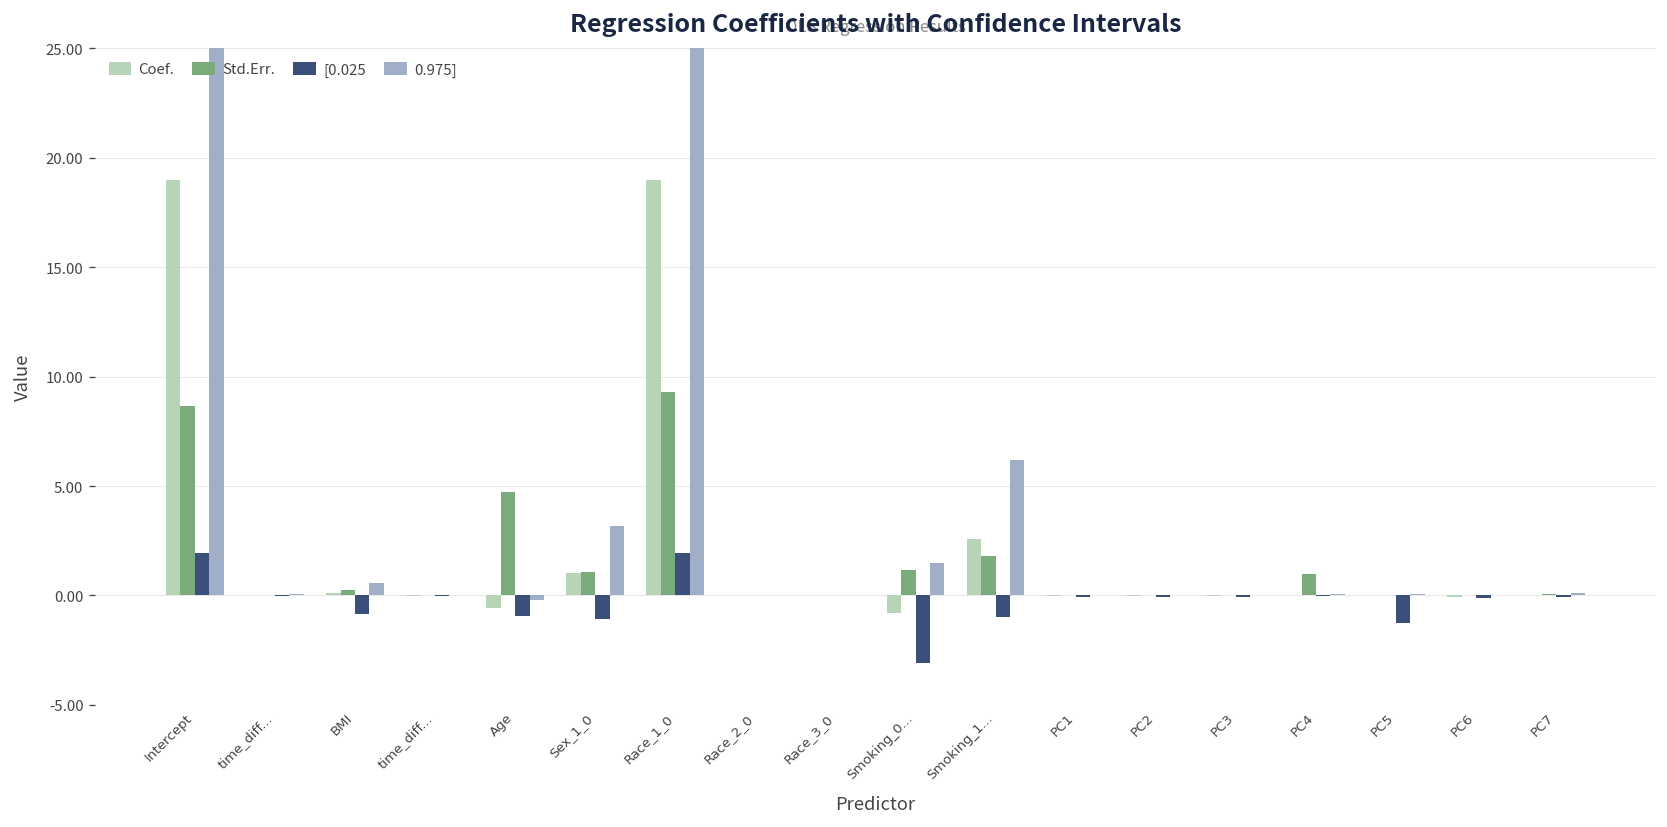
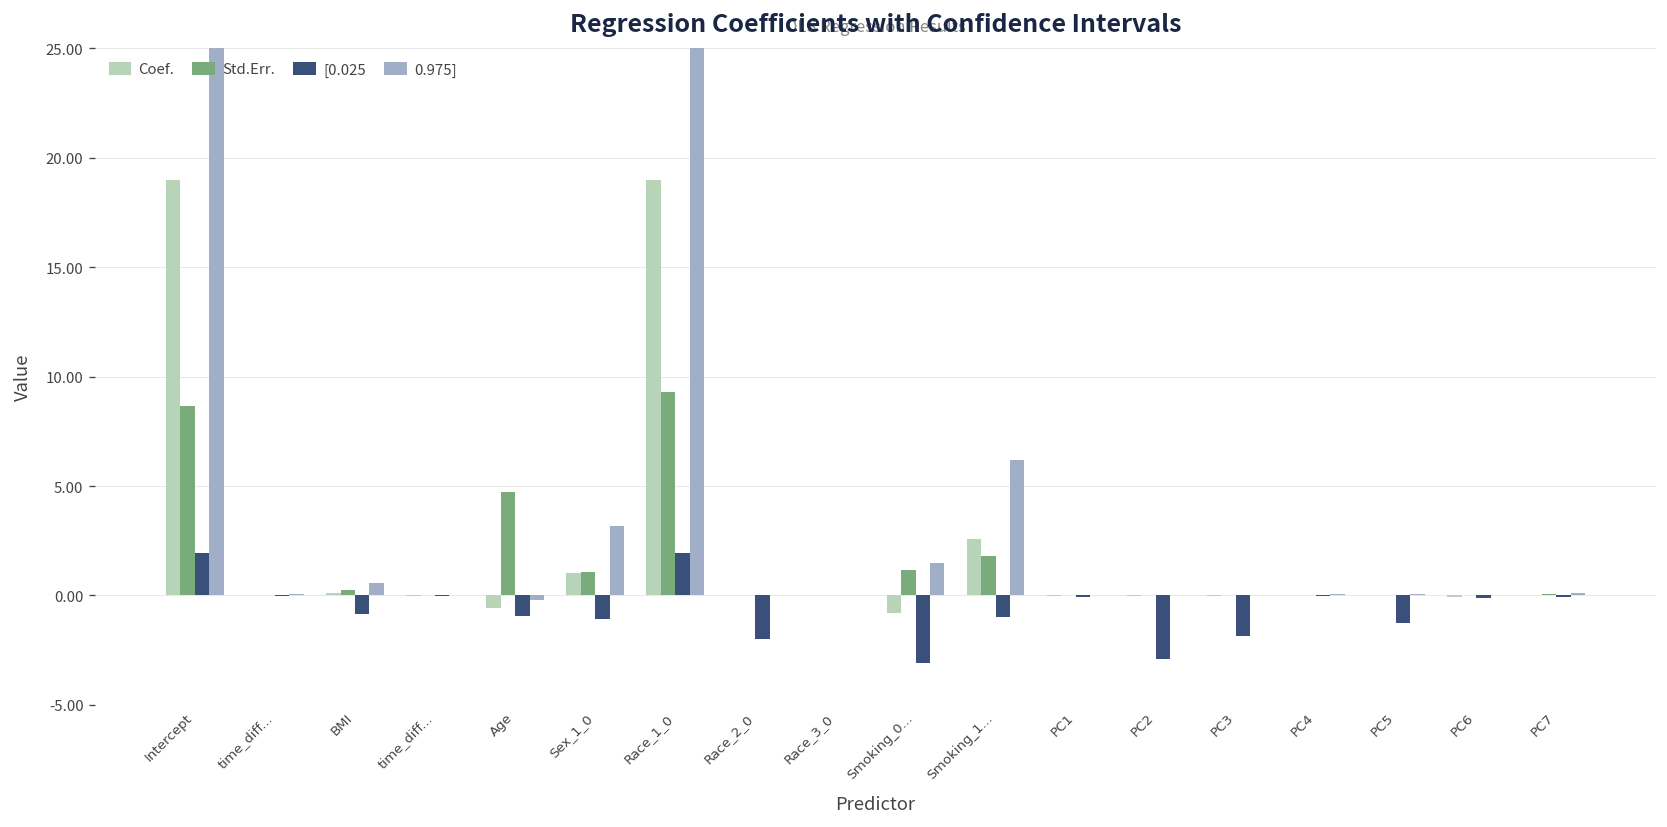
[0.025, Race_2_0: 0 -> -2
[0.025, PC2: -0.1 -> -2.9
[0.025, PC3: -0.1 -> -1.9
Std.Err., PC4: 1.0 -> 0.0
